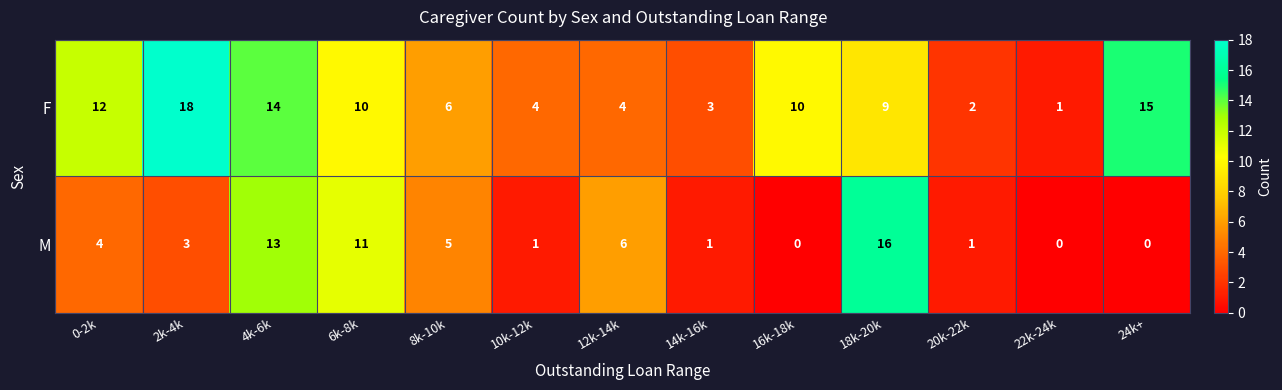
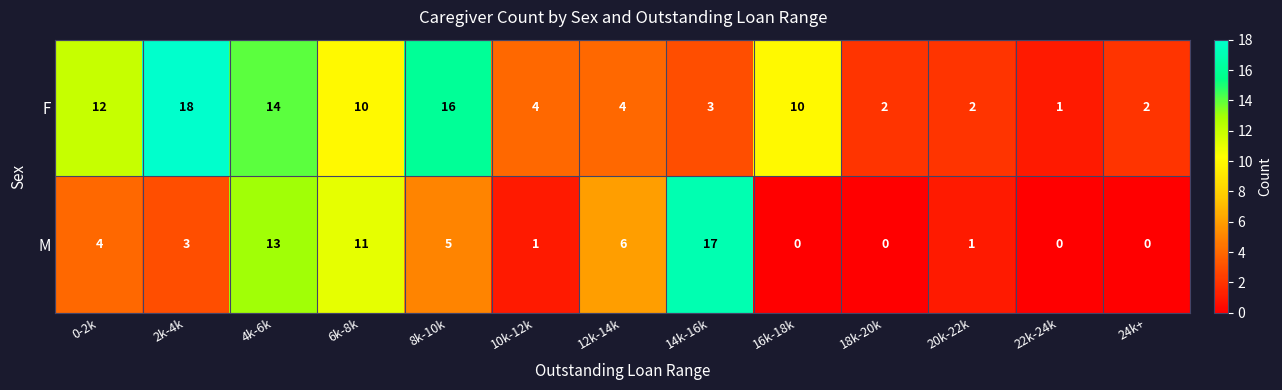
F, 8k-10k: 6 -> 16
F, 18k-20k: 9 -> 2
F, 24k+: 15 -> 2
M, 14k-16k: 1 -> 17
M, 18k-20k: 16 -> 0
